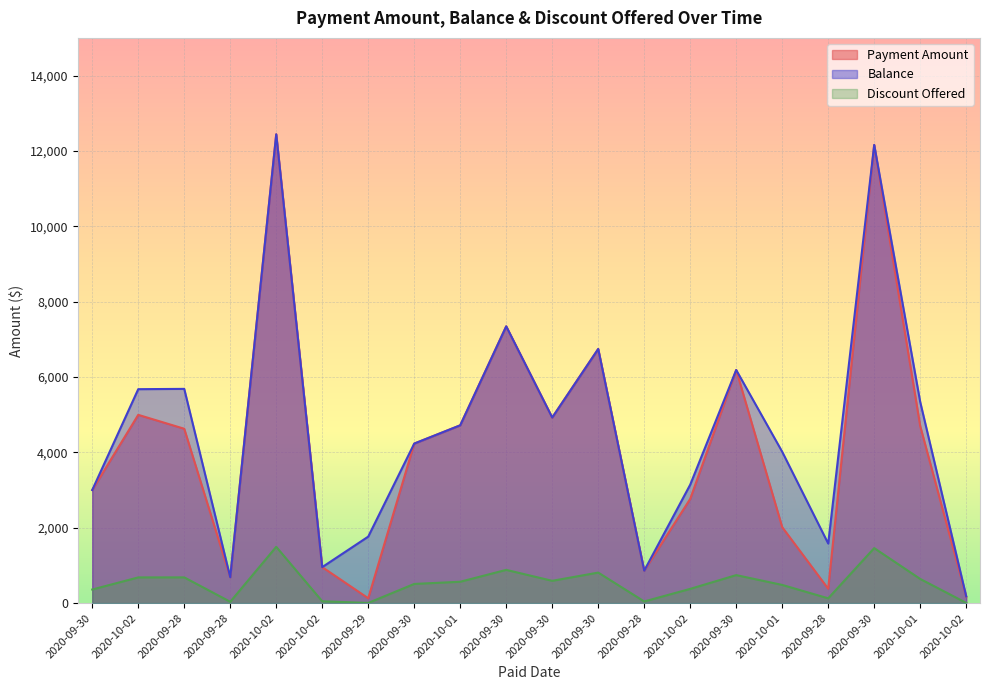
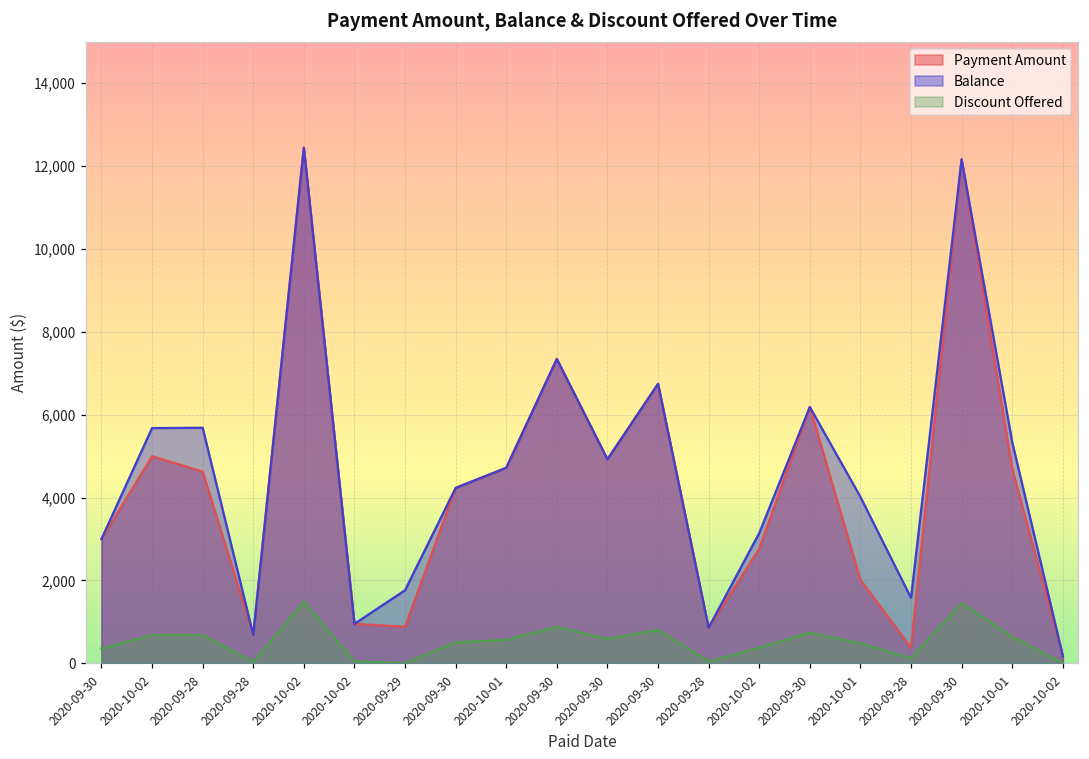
Payment Amount, 2020-09-29: 100 -> 900
